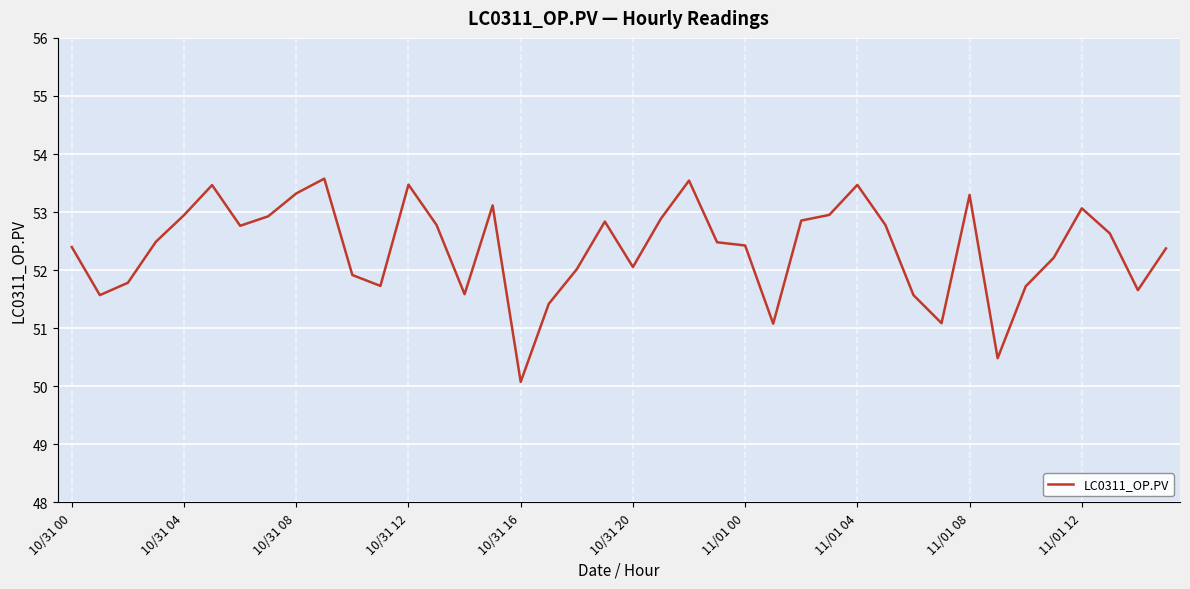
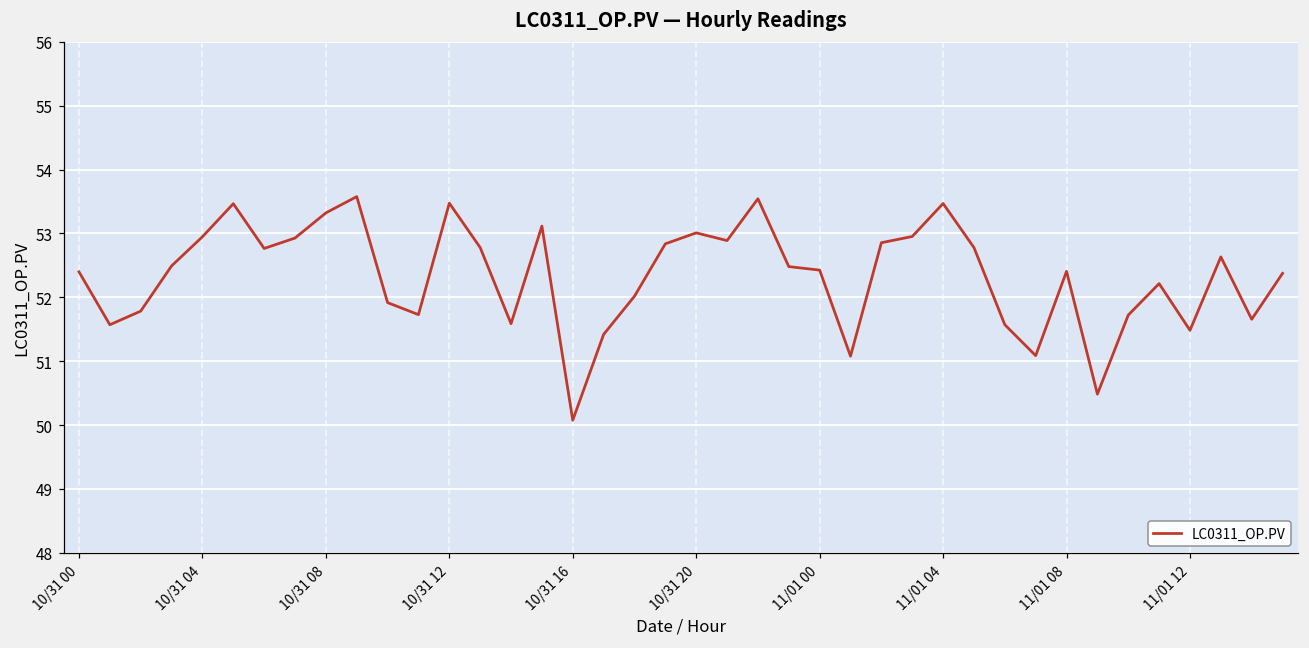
10/31 20: 52.1 -> 53.0
11/01 08: 53.3 -> 52.4
11/01 12: 53.1 -> 51.5
